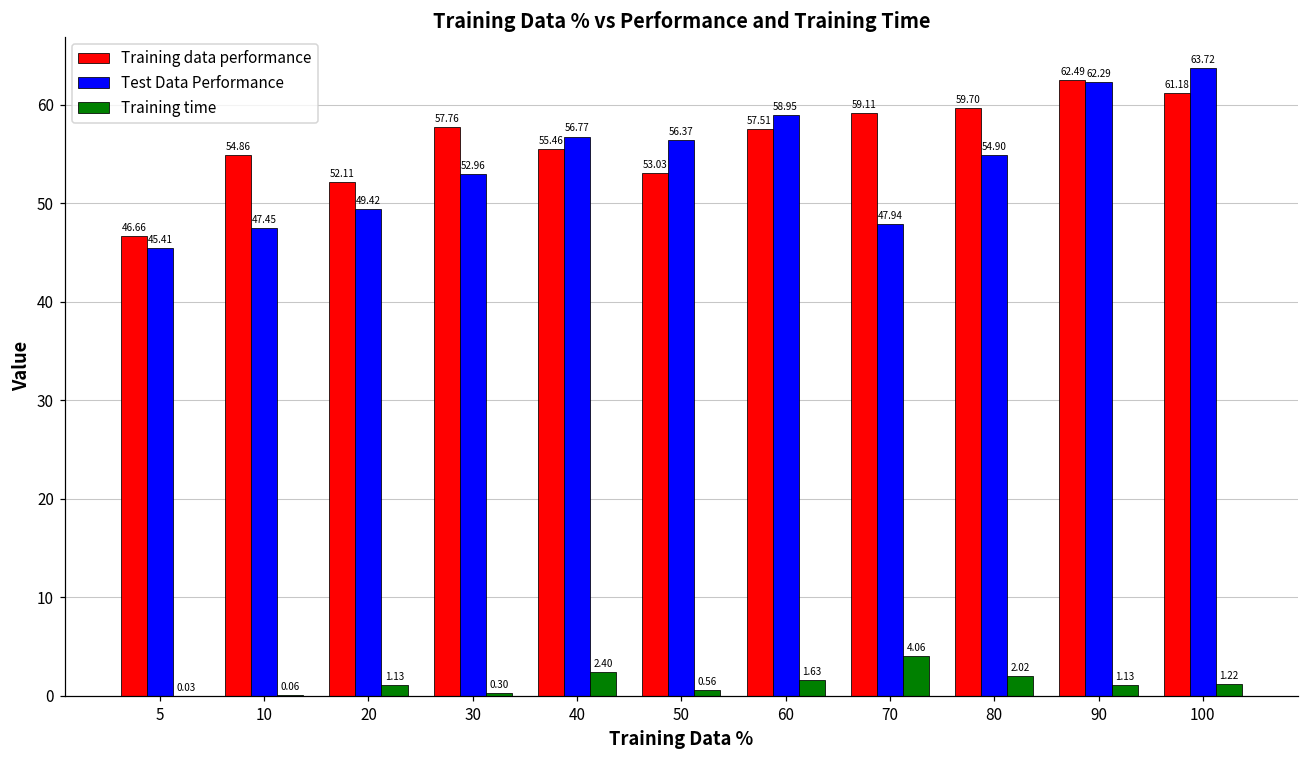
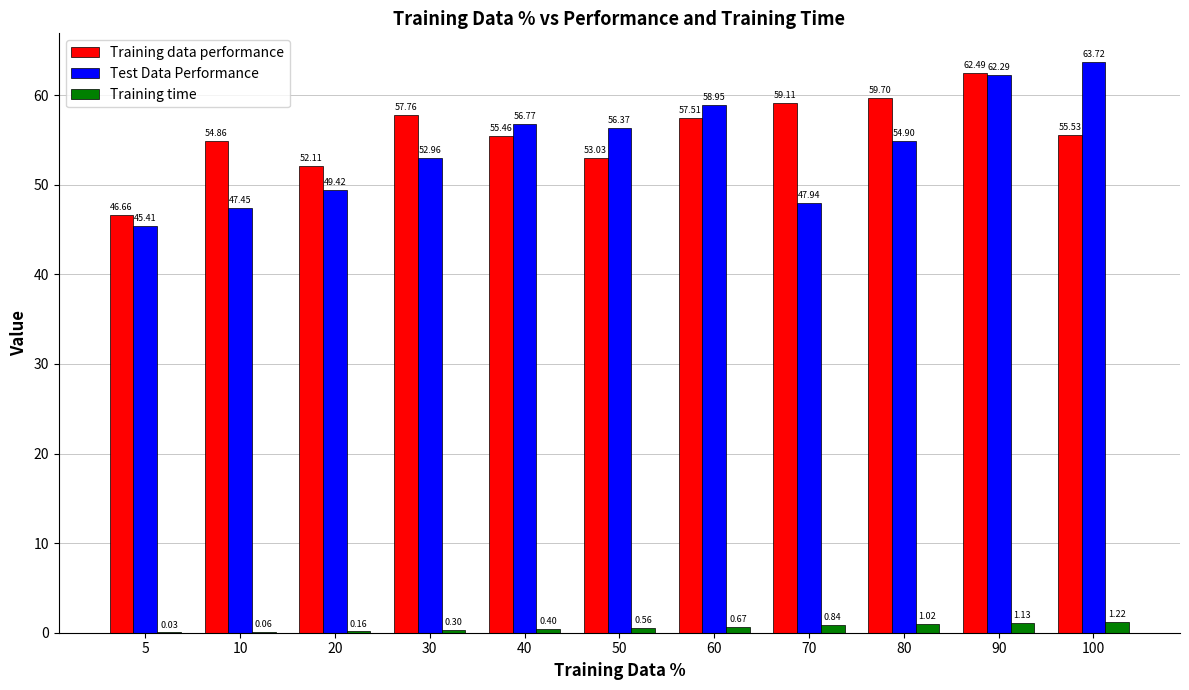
Training time, 20: 1.13 -> 0.16
Training time, 40: 2.40 -> 0.40
Training time, 60: 1.63 -> 0.67
Training time, 70: 4.06 -> 0.84
Training time, 80: 2.02 -> 1.02
Training data performance, 100: 61.18 -> 55.53
